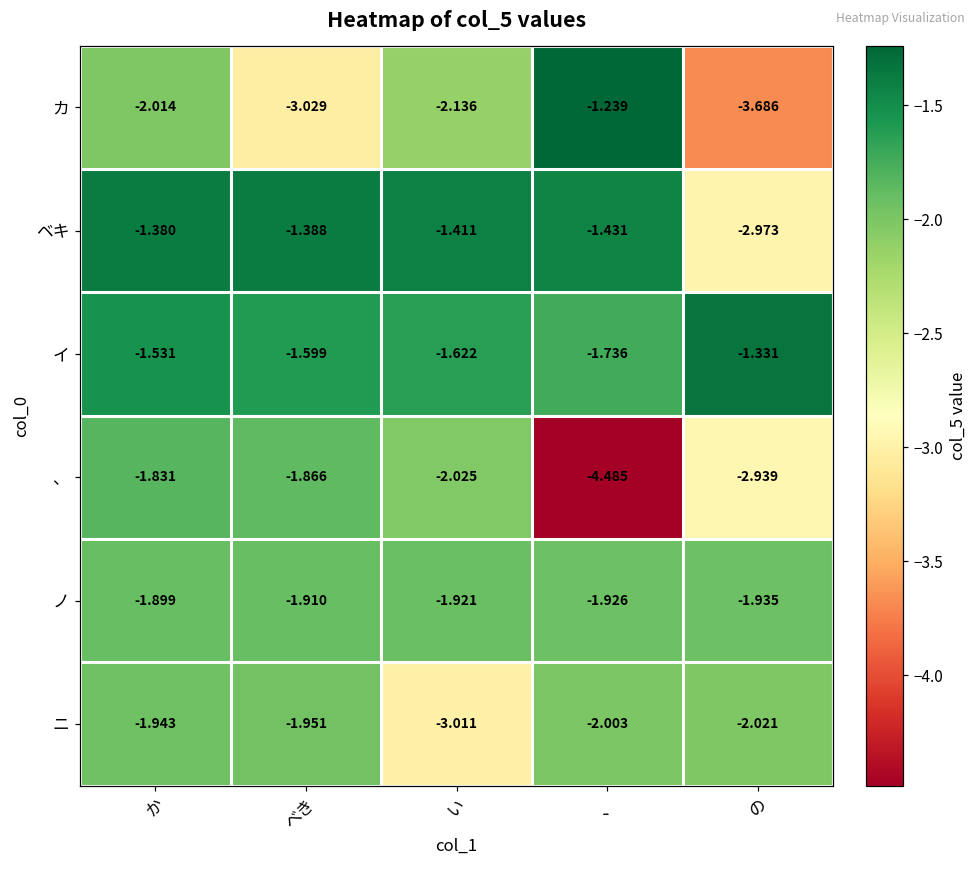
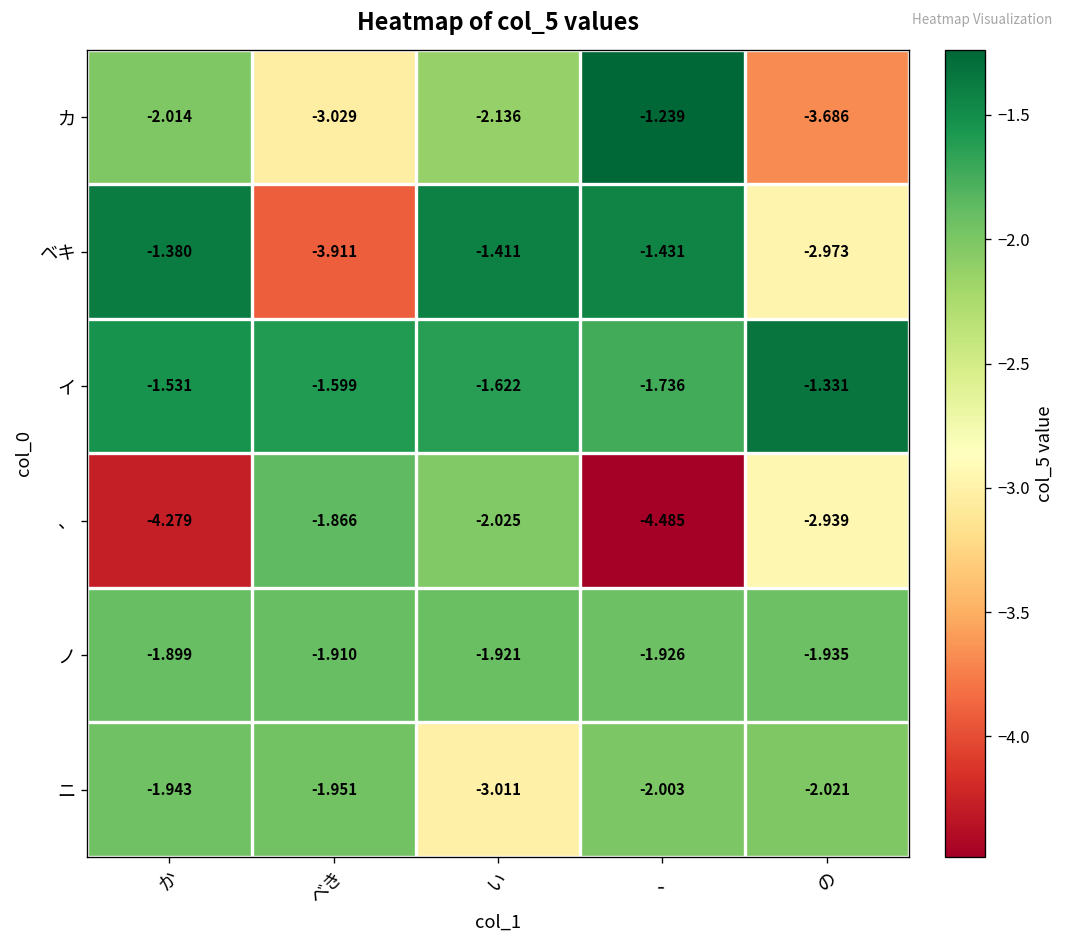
ベキ, べき: -1.388 -> -3.911
、, か: -1.831 -> -4.279
